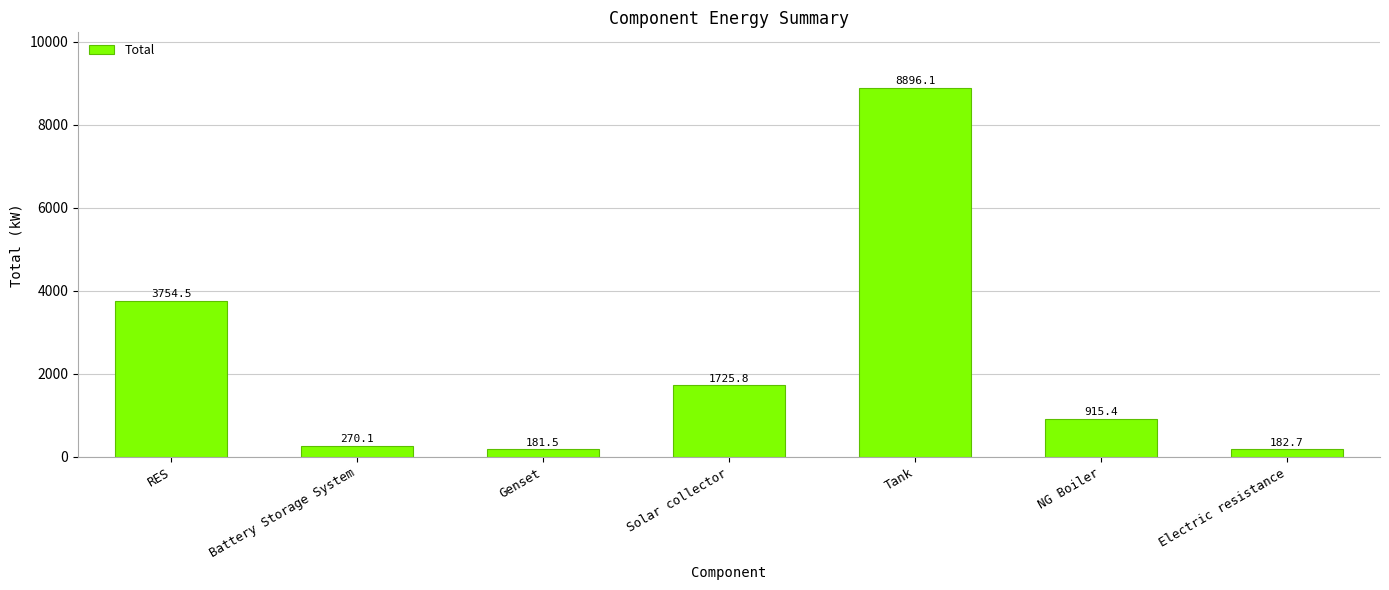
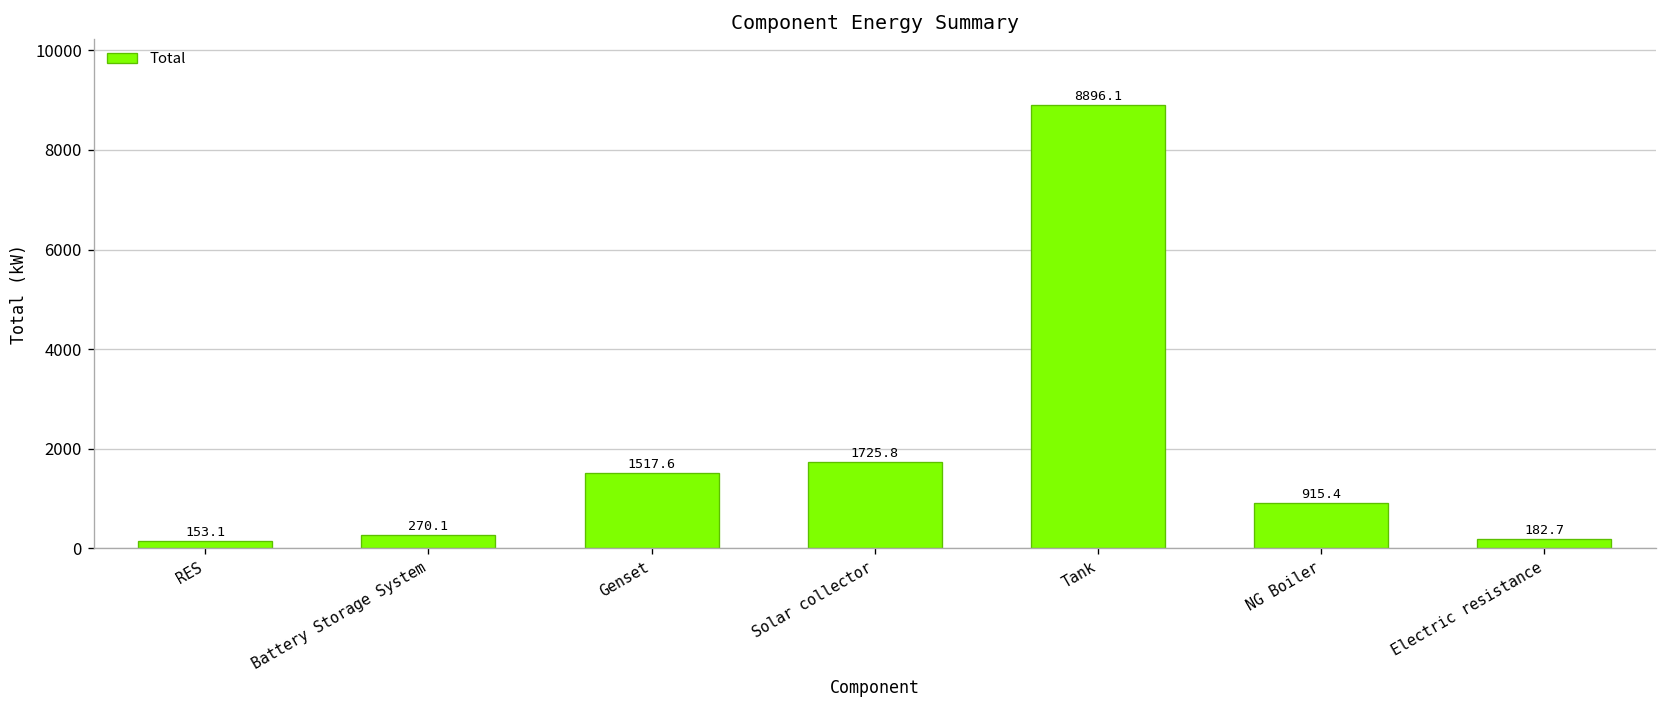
RES: 3754.5 -> 153.1
Genset: 181.5 -> 1517.6
